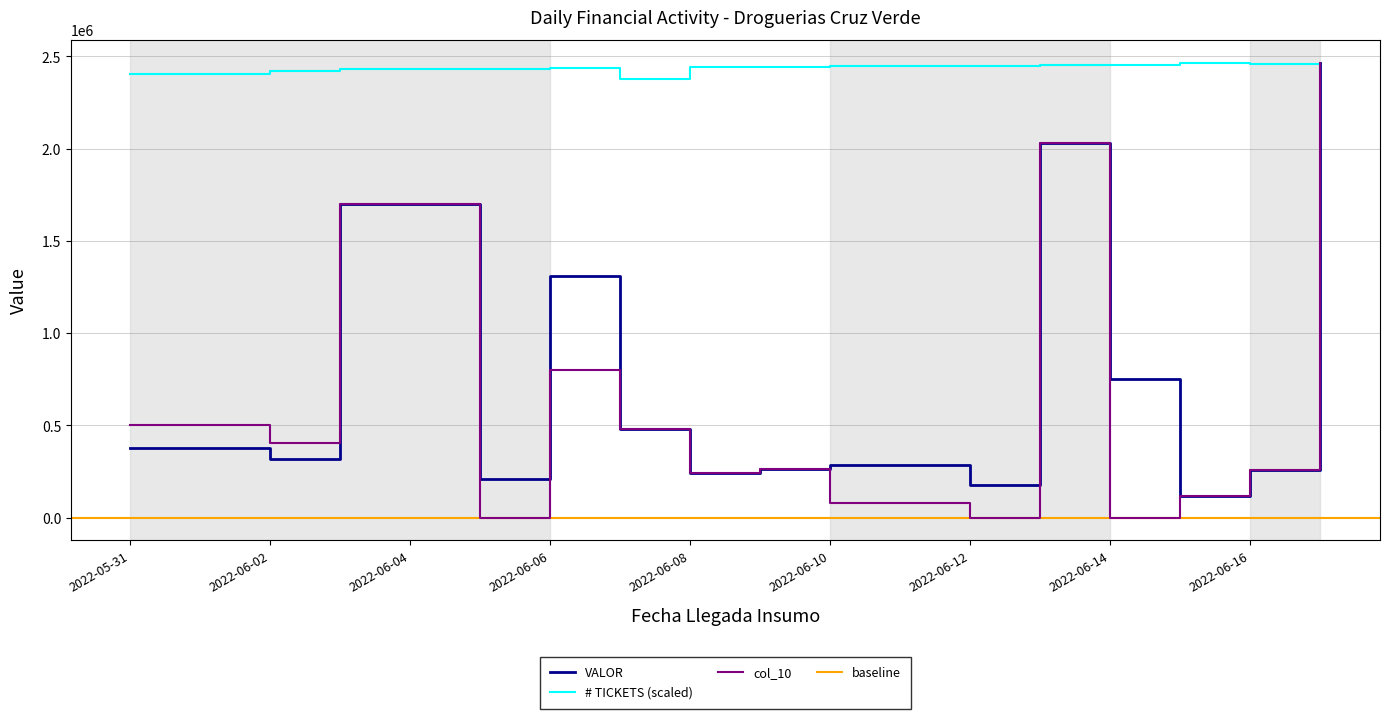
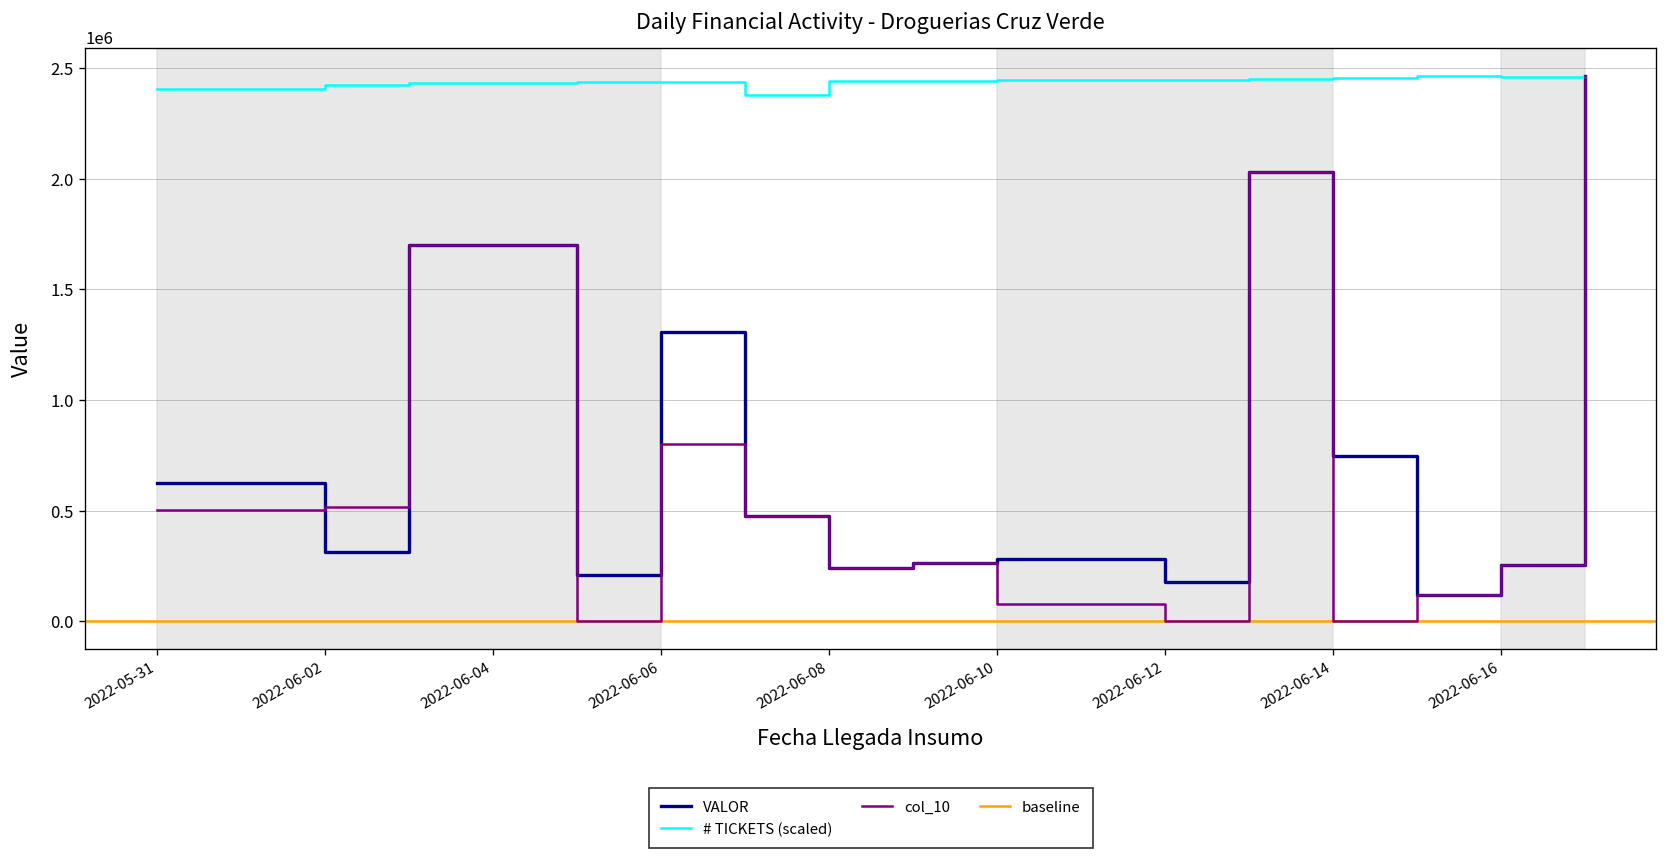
VALOR, 2022-05-31: 380000 -> 630000
col_10, 2022-06-02: 400000 -> 520000
